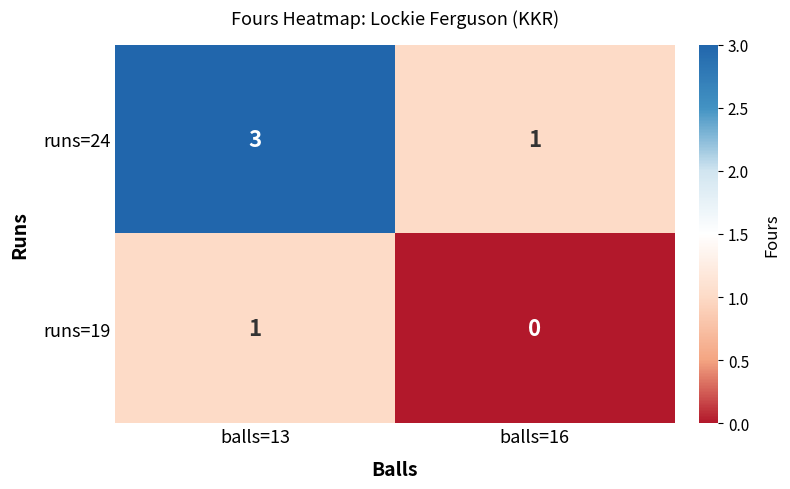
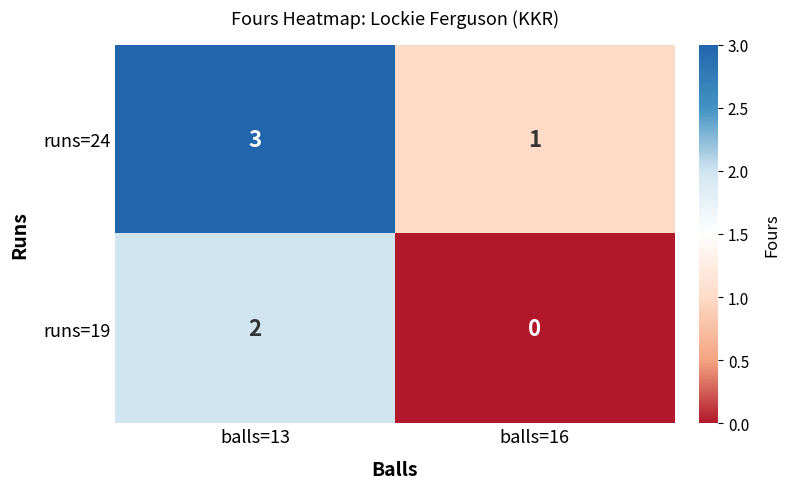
runs=19, balls=13: 1 -> 2
